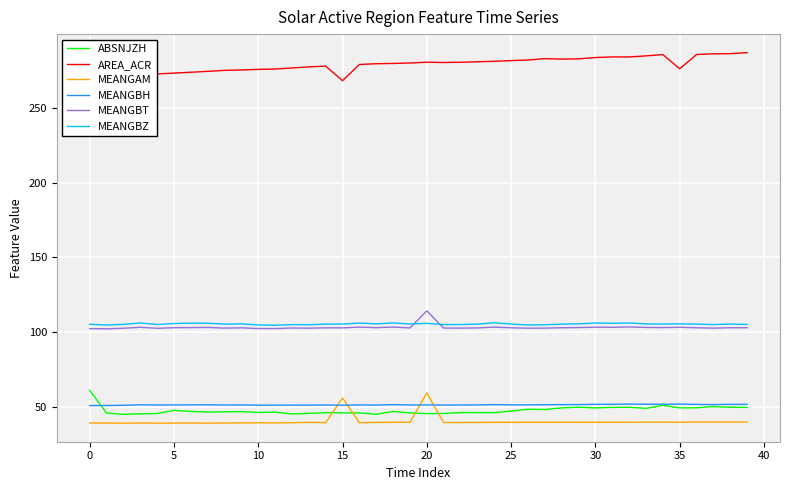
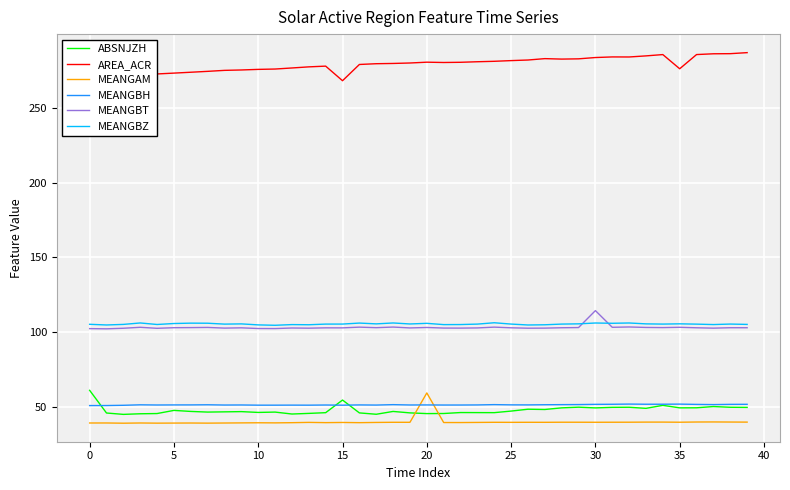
ABSNJZH, 15: 46 -> 55
MEANGAM, 15: 56 -> 40
MEANGBT, 20: 114 -> 103
MEANGBT, 30: 103 -> 114
